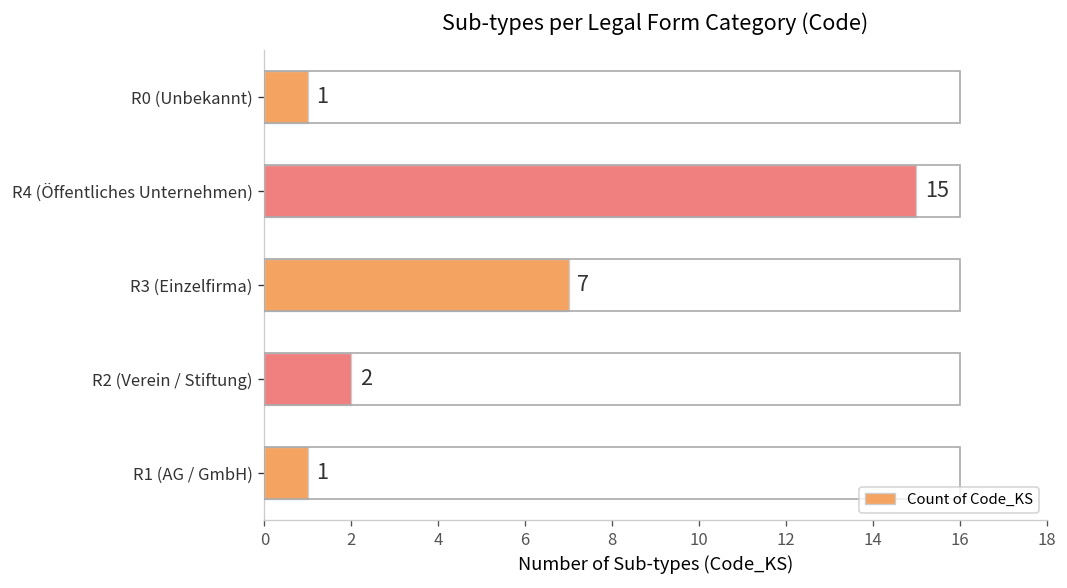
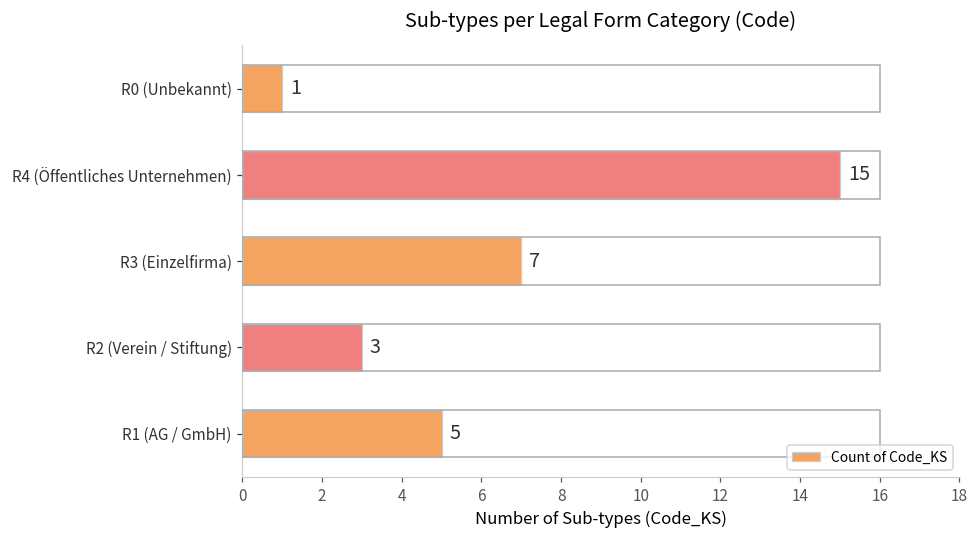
R2 (Verein / Stiftung): 2 -> 3
R1 (AG / GmbH): 1 -> 5
